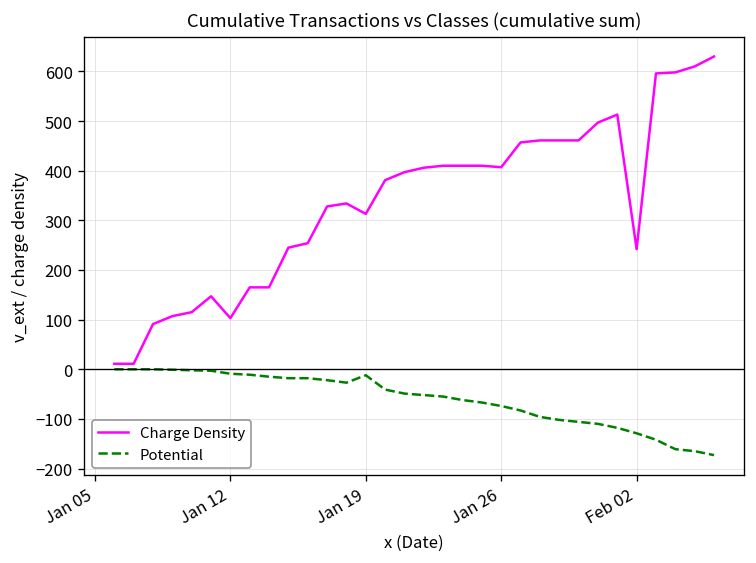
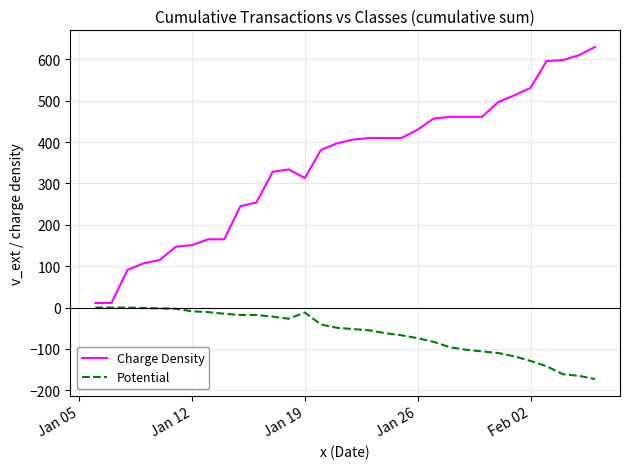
Charge Density, Jan 12: 100 -> 150
Charge Density, Jan 26: 410 -> 430
Charge Density, Feb 02: 240 -> 530
